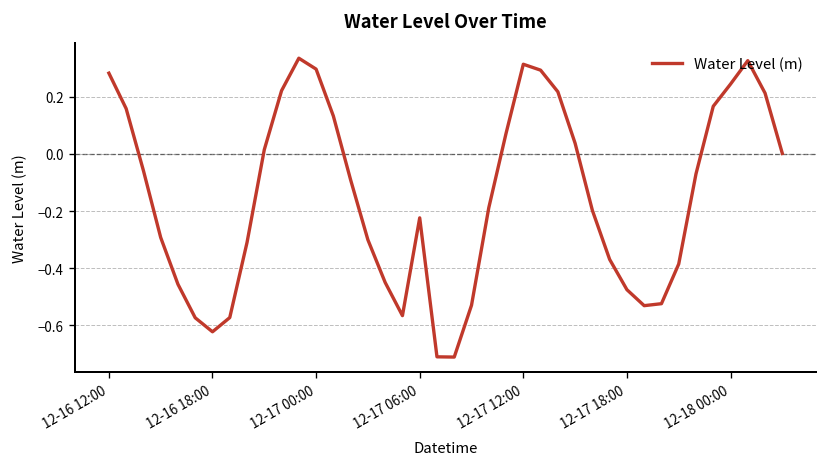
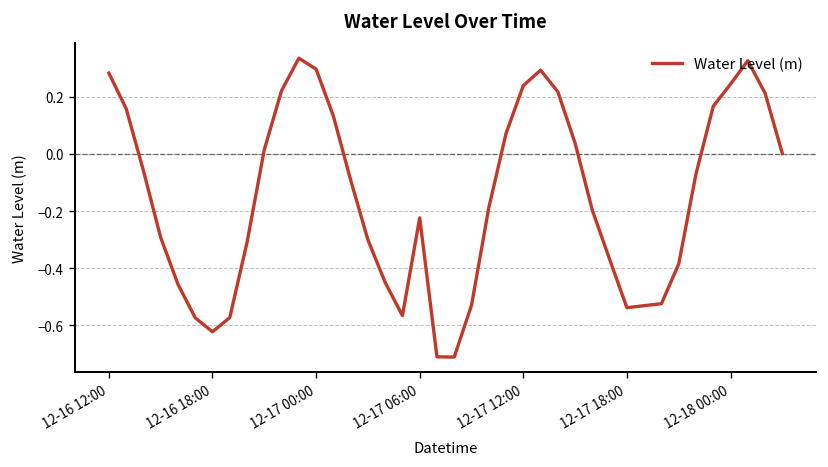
12-17 12:00: 0.31 -> 0.24
12-17 18:00: -0.47 -> -0.54
